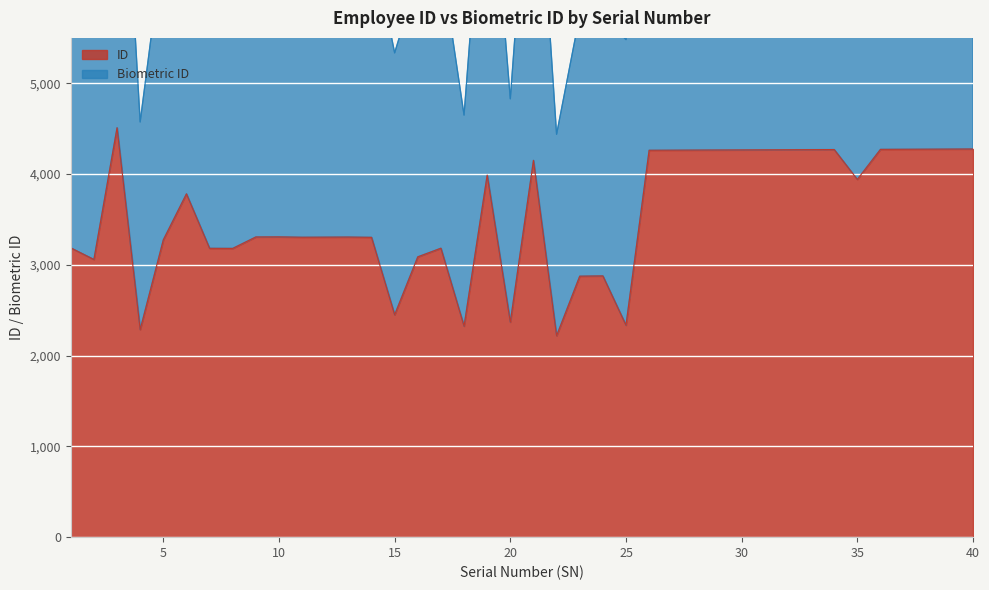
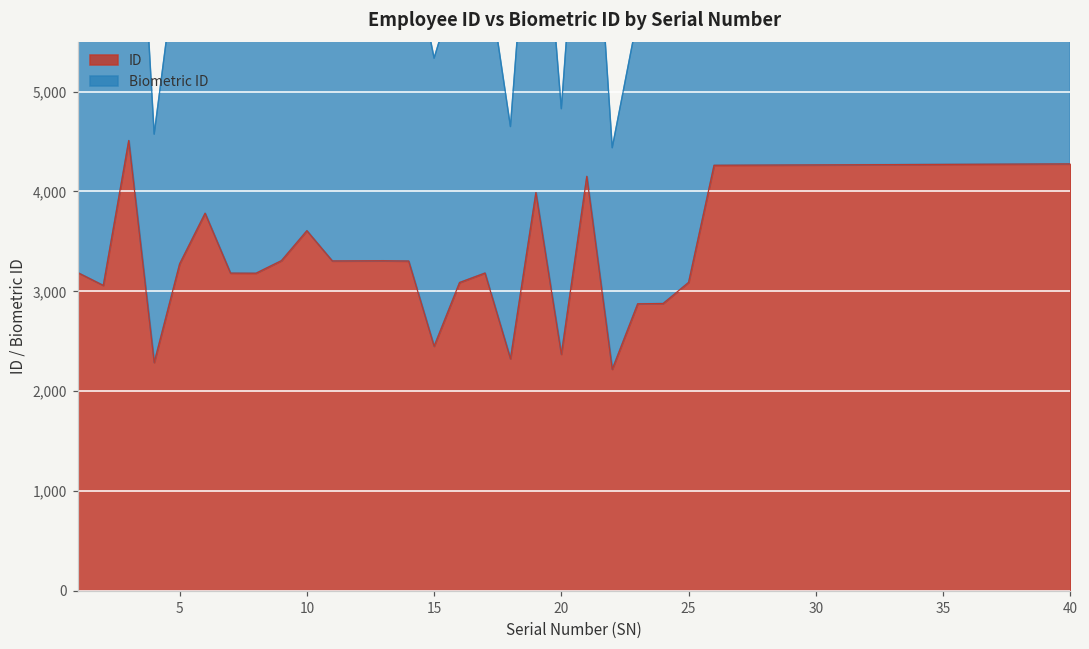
ID, 10: 3,300 -> 3,600
ID, 25: 2,300 -> 3,100
ID, 35: 3,900 -> 4,300
